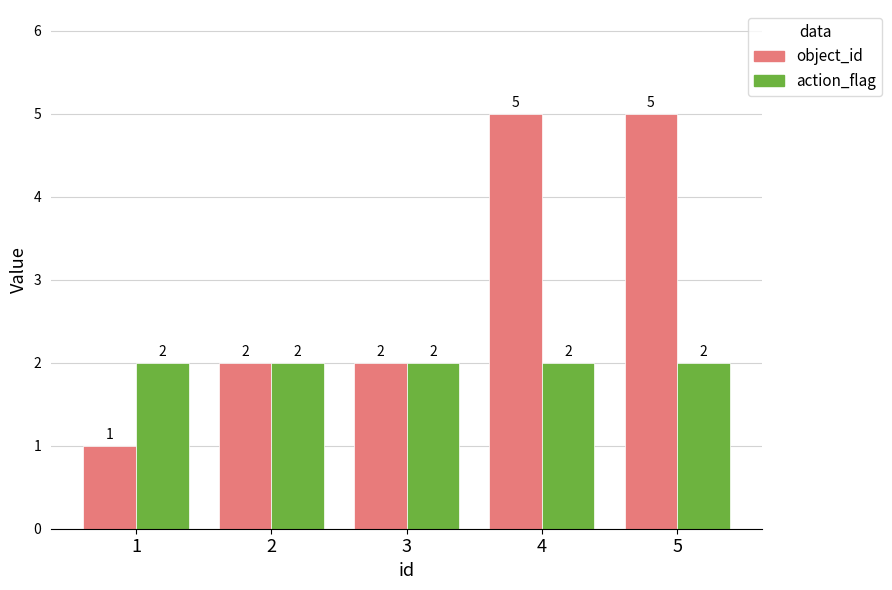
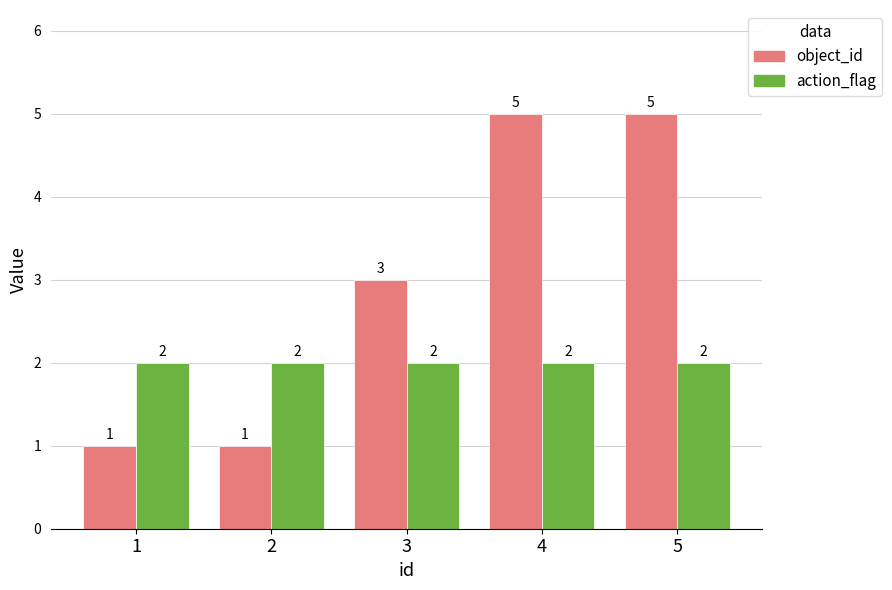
object_id, 2: 2 -> 1
object_id, 3: 2 -> 3
